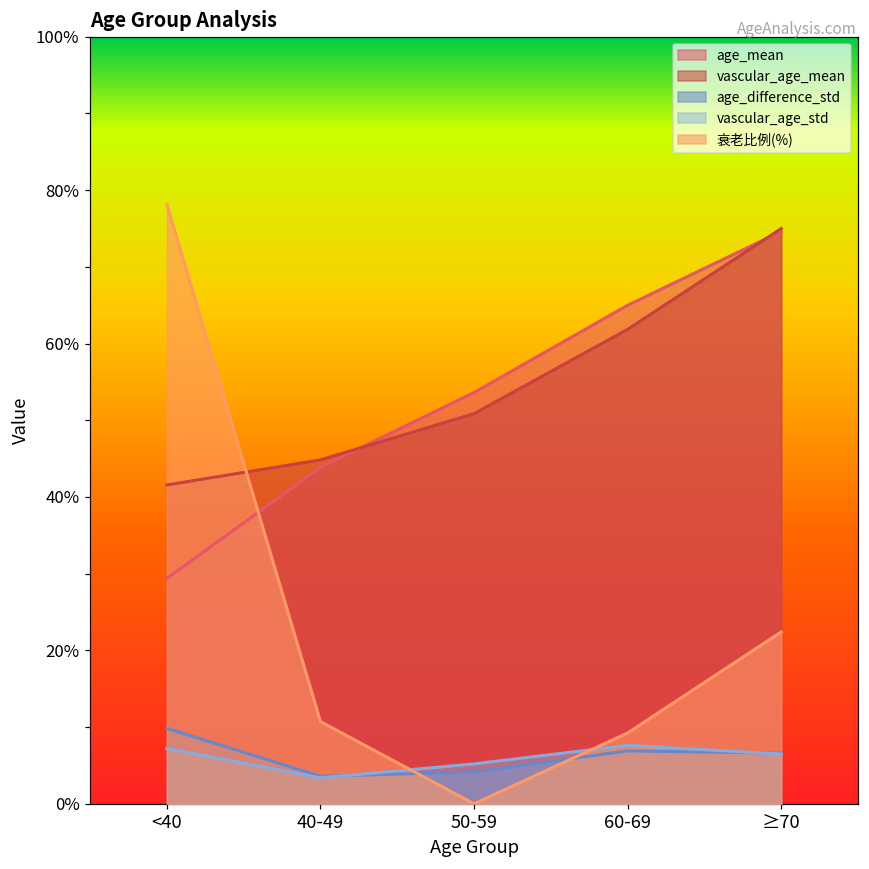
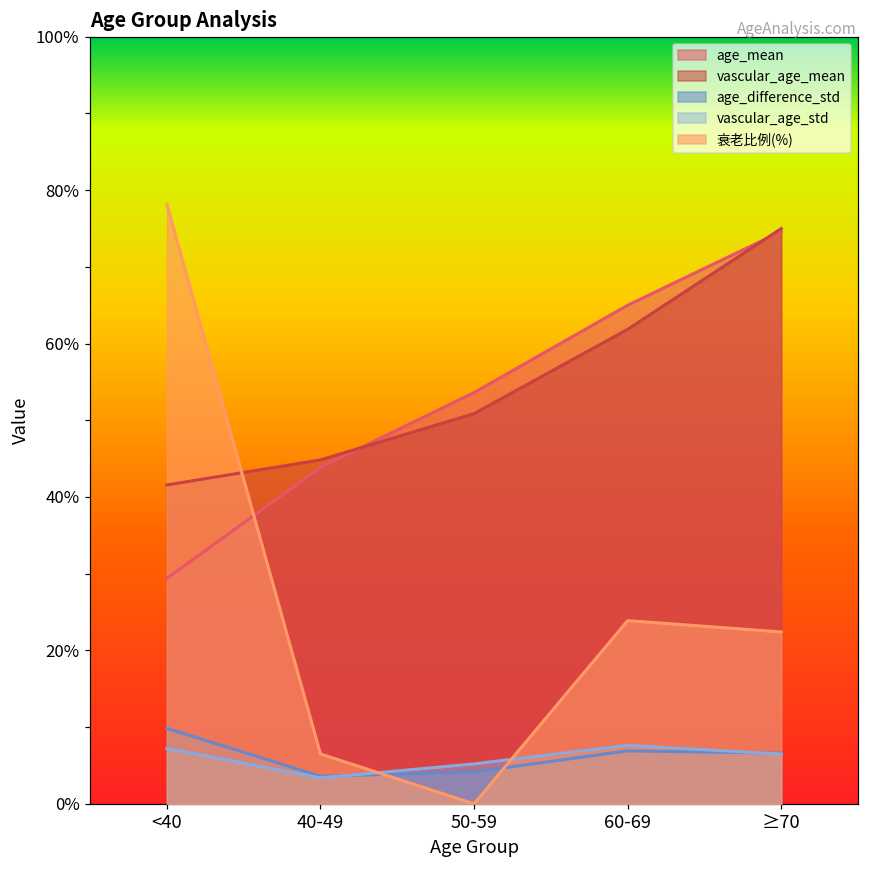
衰老比例(%), 40-49: 11% -> 6%
衰老比例(%), 60-69: 9% -> 24%
